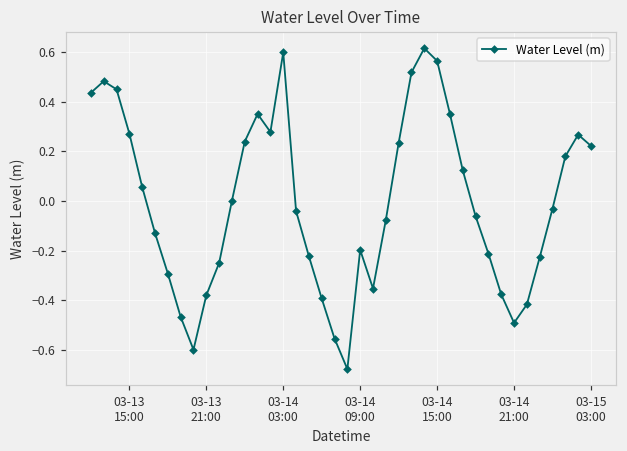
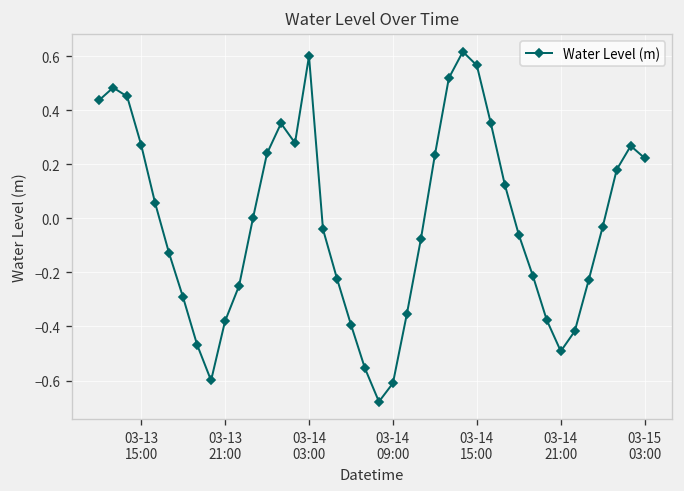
03-14 09:00: -0.20 -> -0.61
